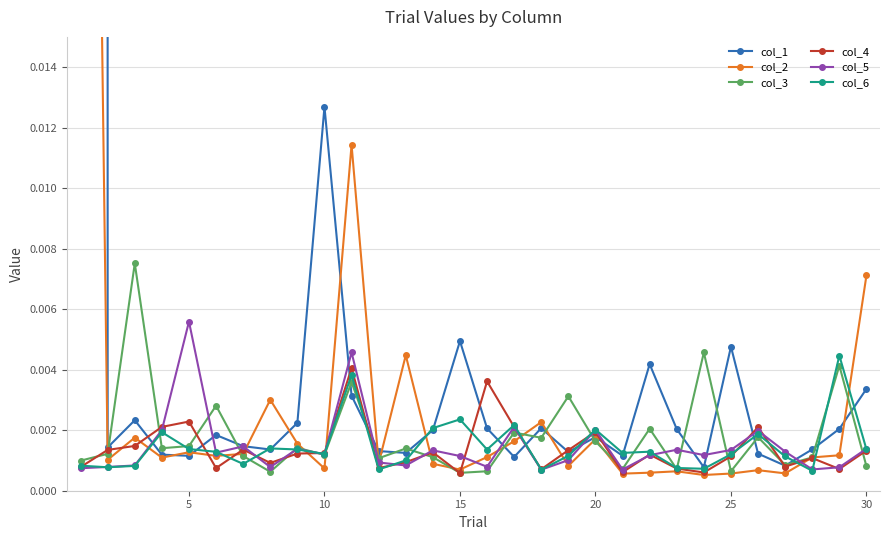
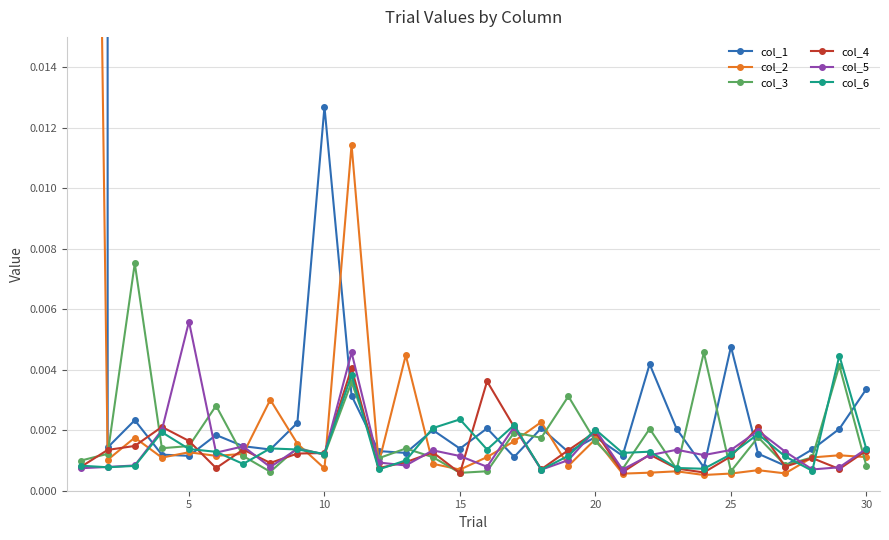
col_4, 5: 0.0023 -> 0.0016
col_1, 15: 0.0049 -> 0.0014
col_2, 30: 0.0071 -> 0.0011
